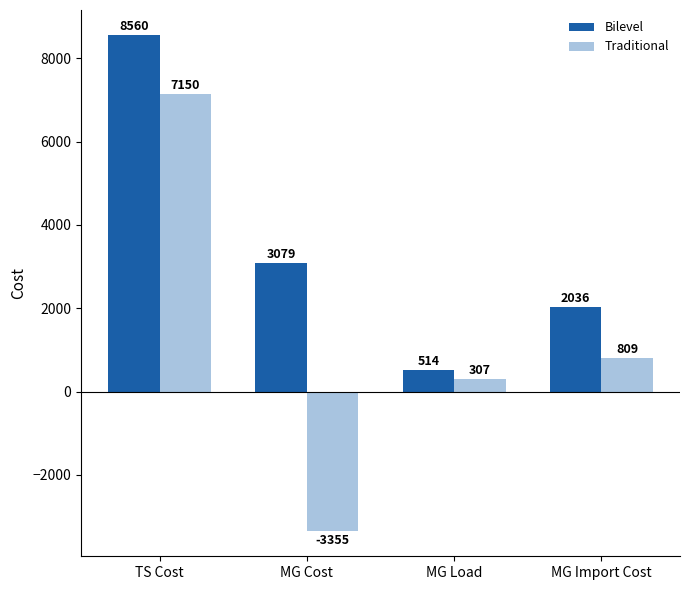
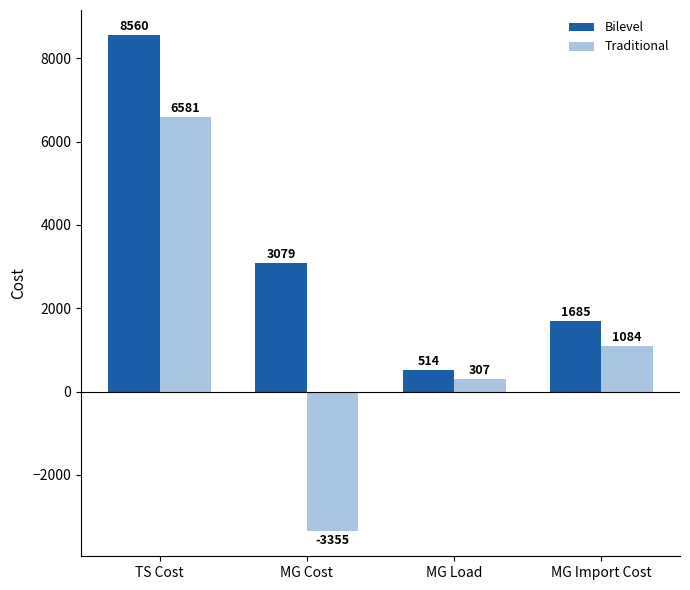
Traditional, TS Cost: 7150 -> 6581
Bilevel, MG Import Cost: 2036 -> 1685
Traditional, MG Import Cost: 809 -> 1084
